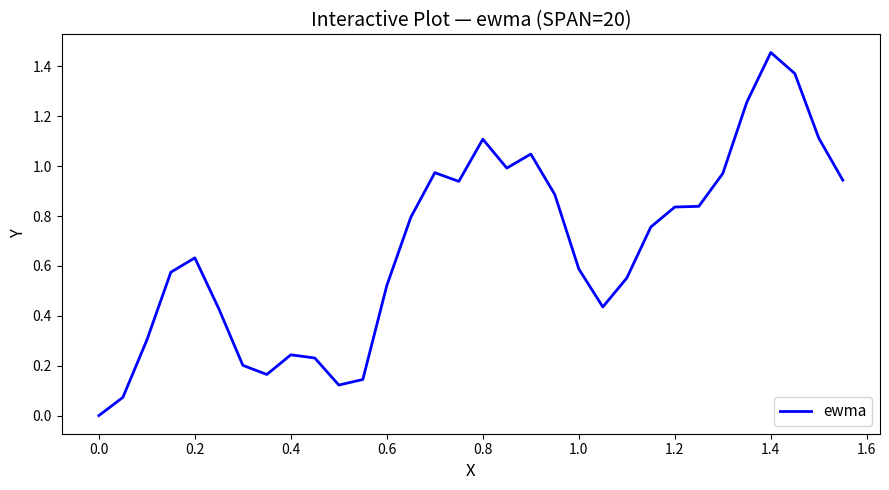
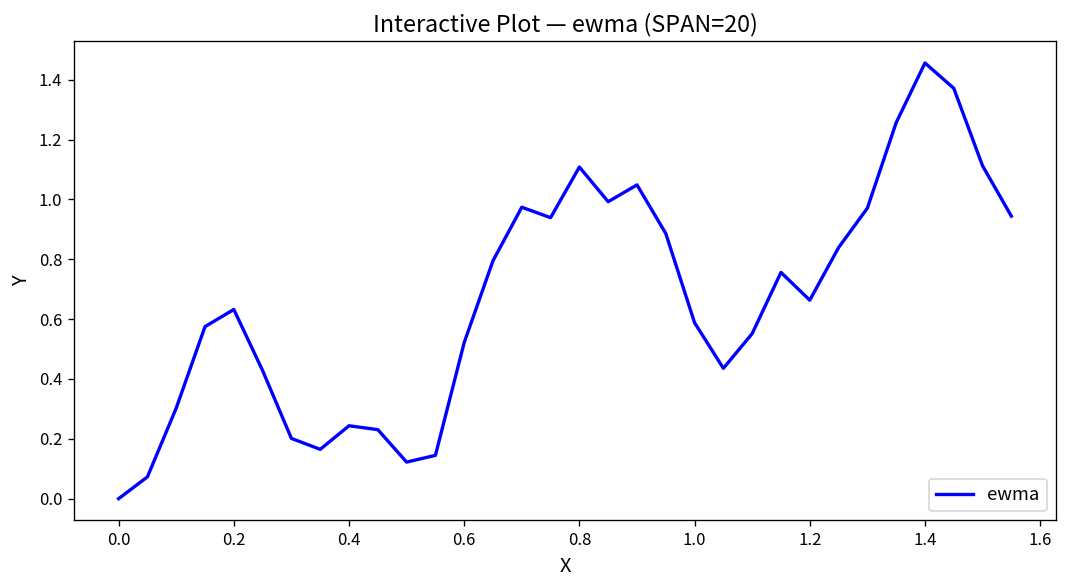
1.2: 0.84 -> 0.66
